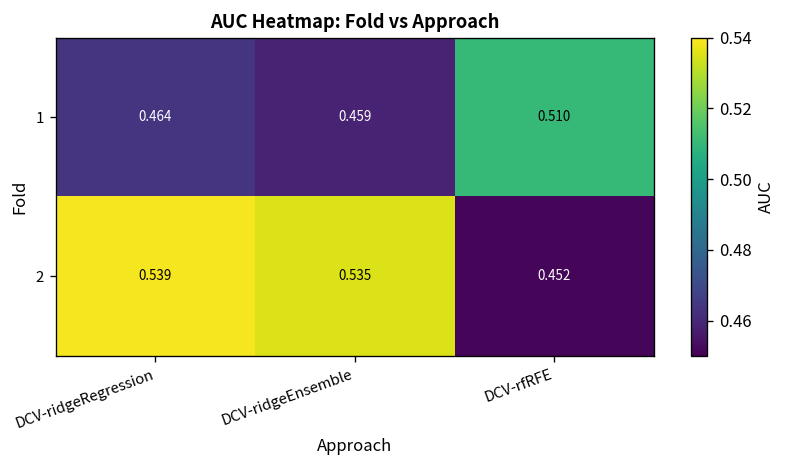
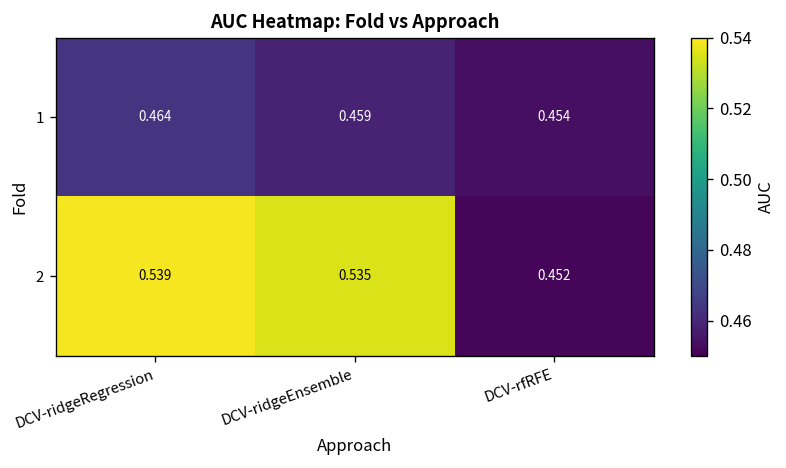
1, DCV-rfRFE: 0.510 -> 0.454
